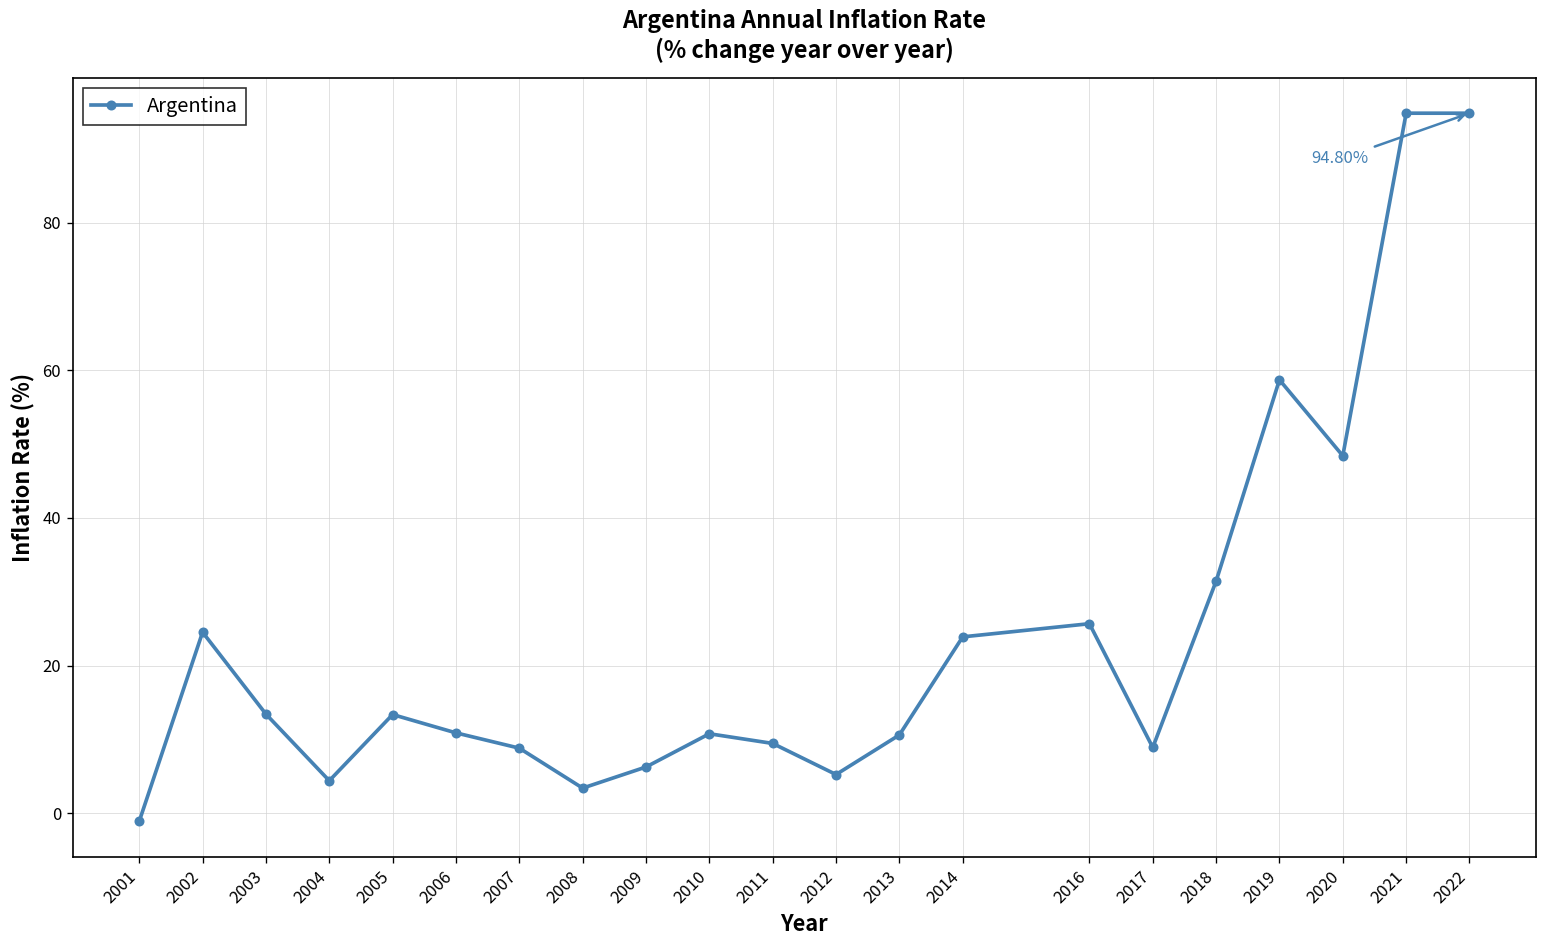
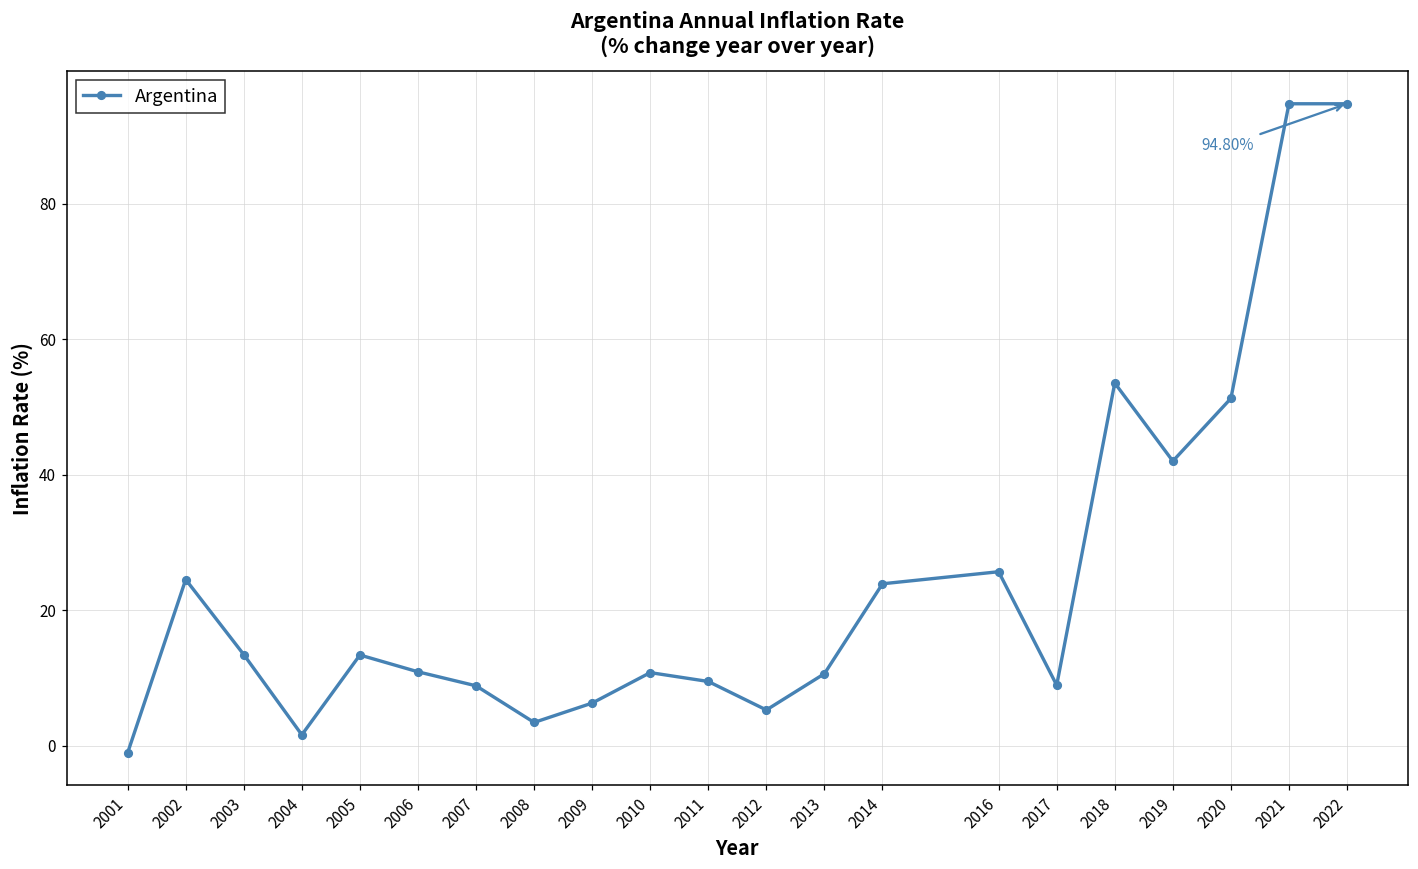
2004: 4 -> 2
2018: 31 -> 54
2019: 59 -> 42
2020: 48 -> 51
